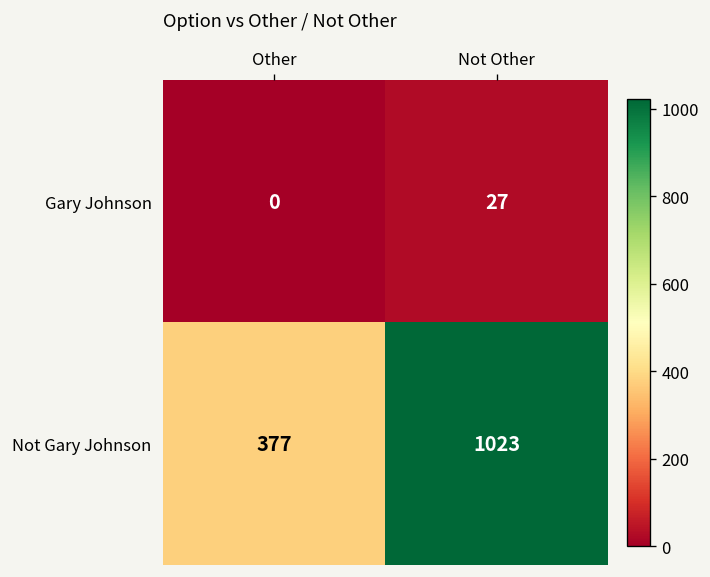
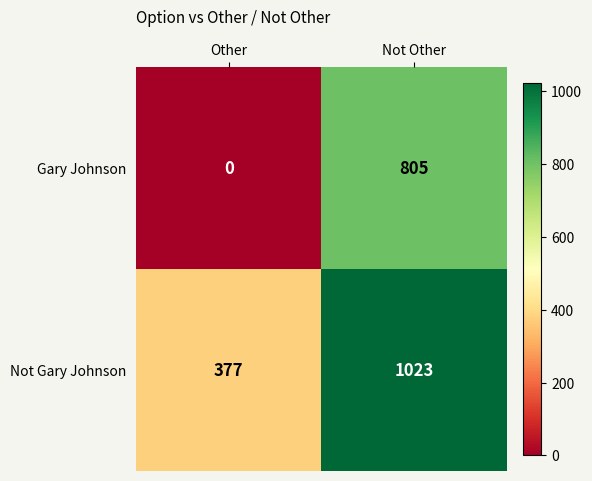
Gary Johnson, Not Other: 27 -> 805
